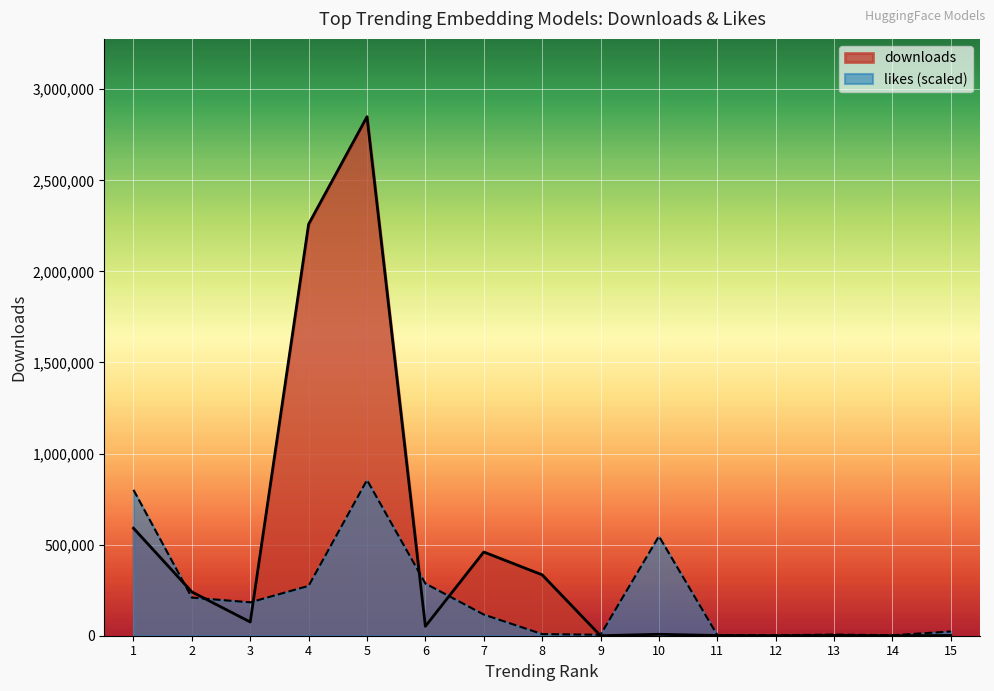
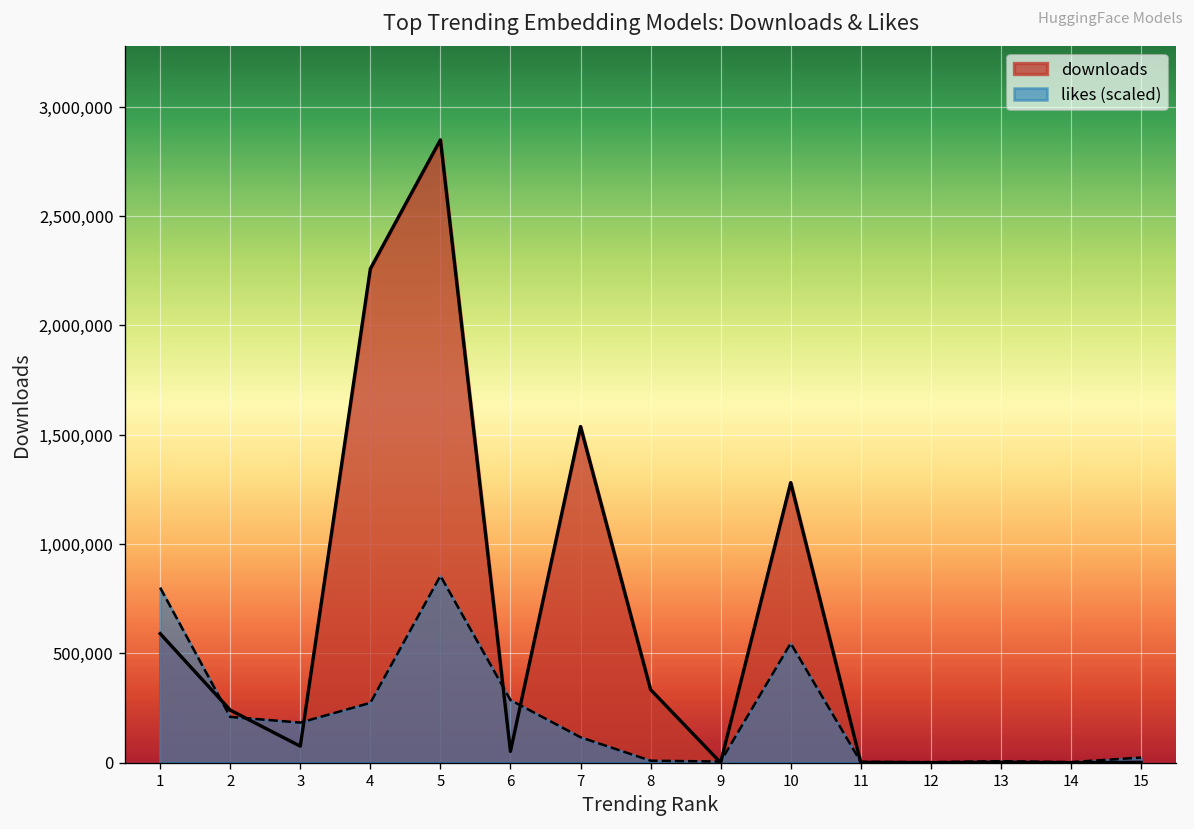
downloads, 7: 460,000 -> 1,540,000
downloads, 10: 10,000 -> 1,280,000
